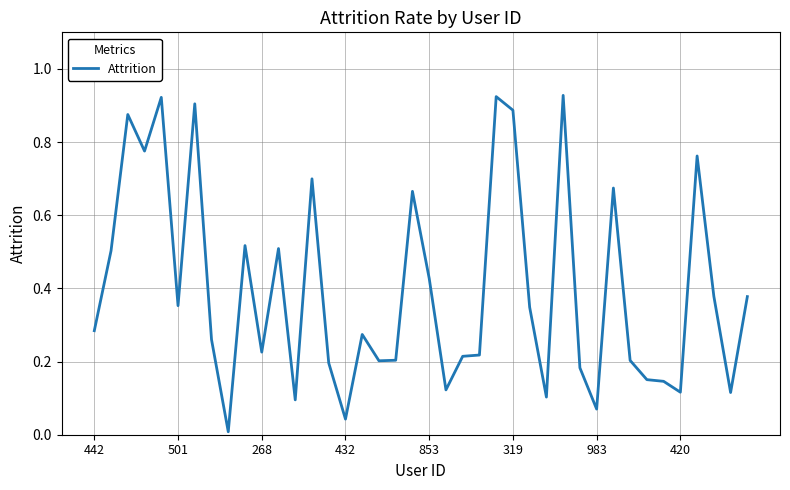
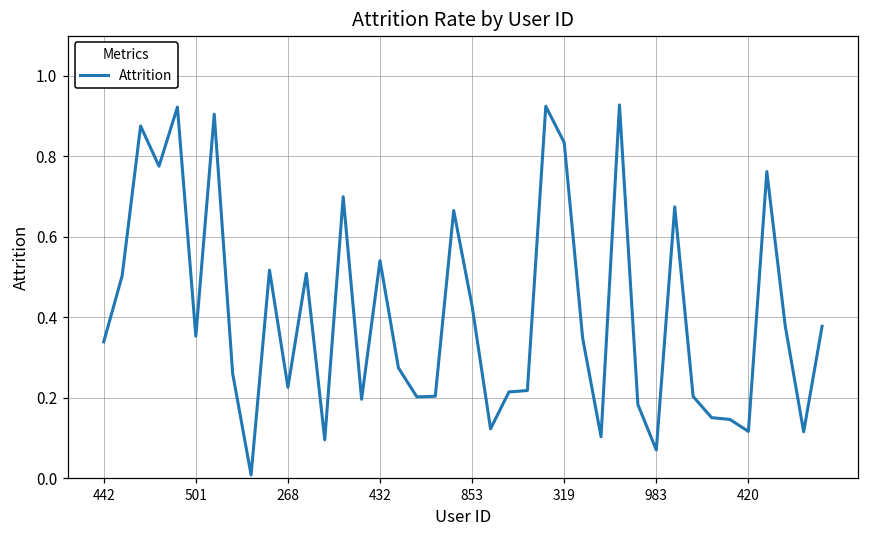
442: 0.28 -> 0.34
432: 0.04 -> 0.54
319: 0.89 -> 0.83
